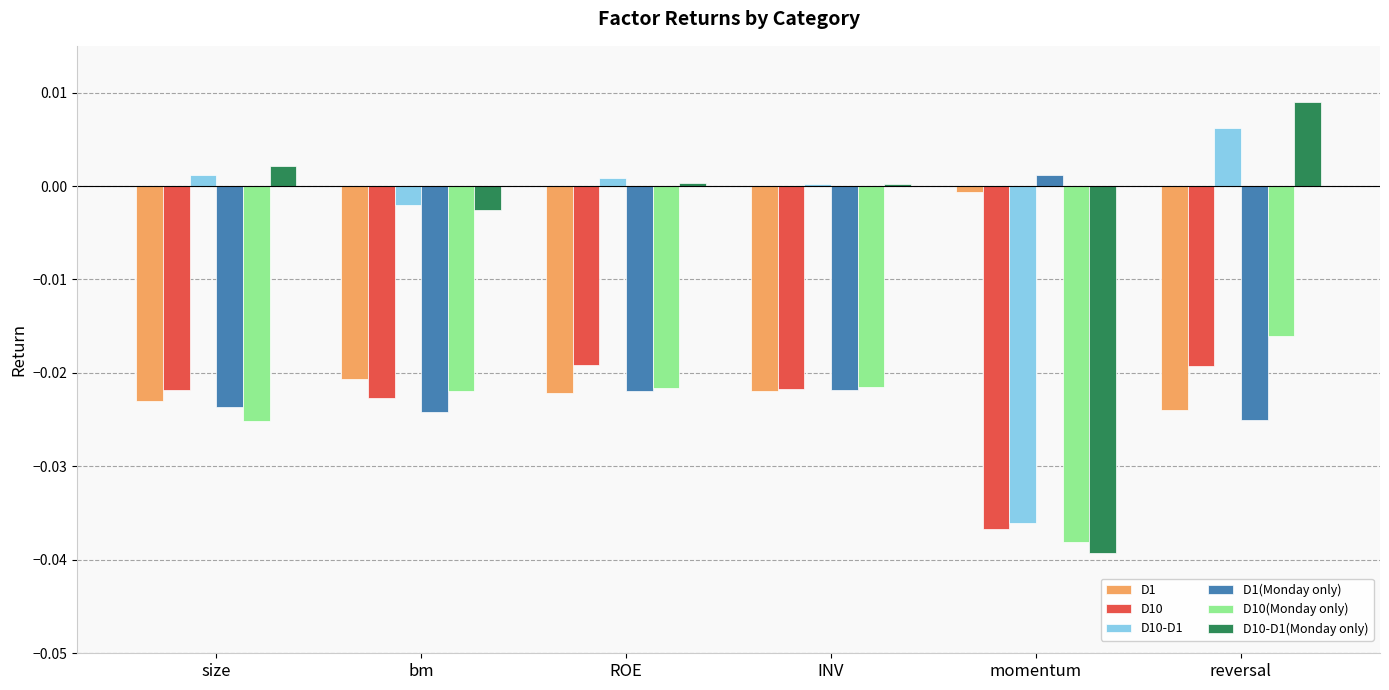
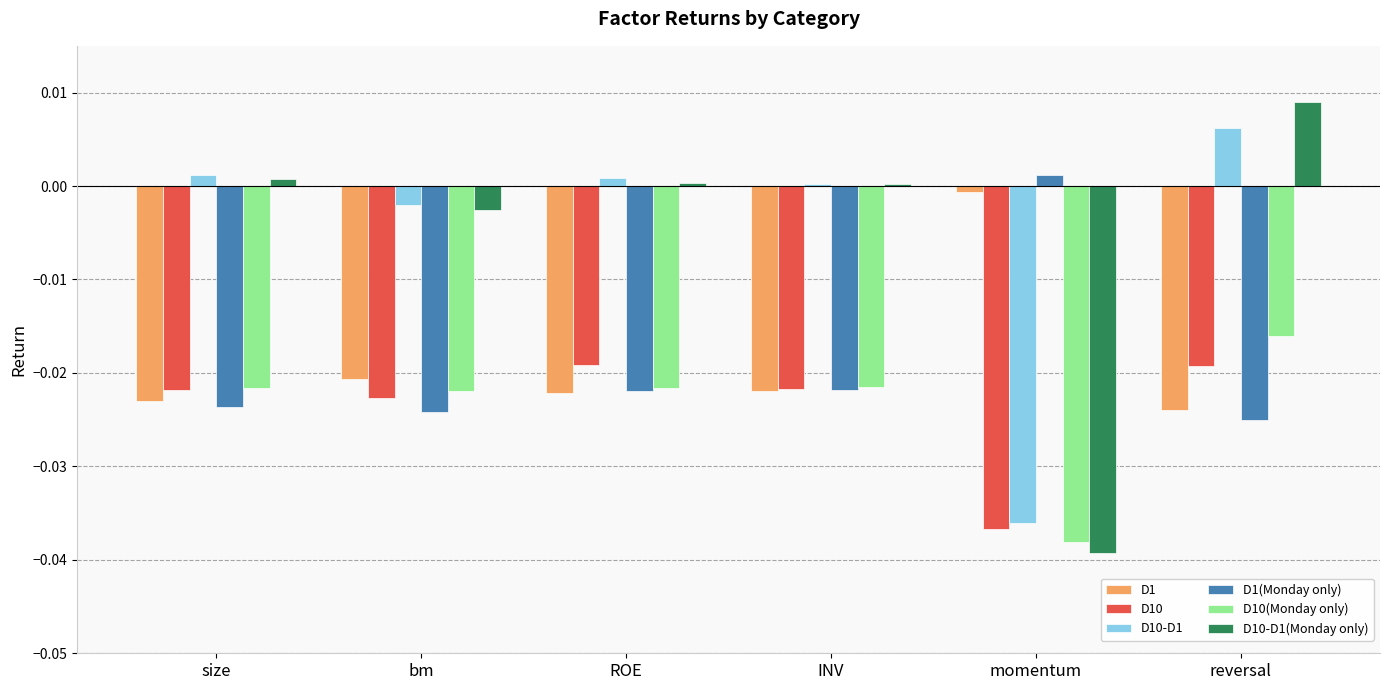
D10(Monday only), size: -0.025 -> -0.022
D10-D1(Monday only), size: 0.002 -> 0.001
